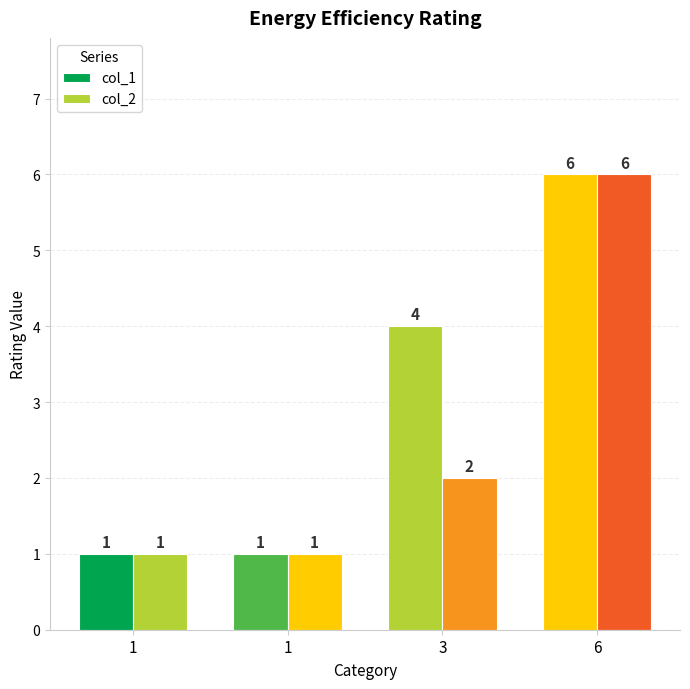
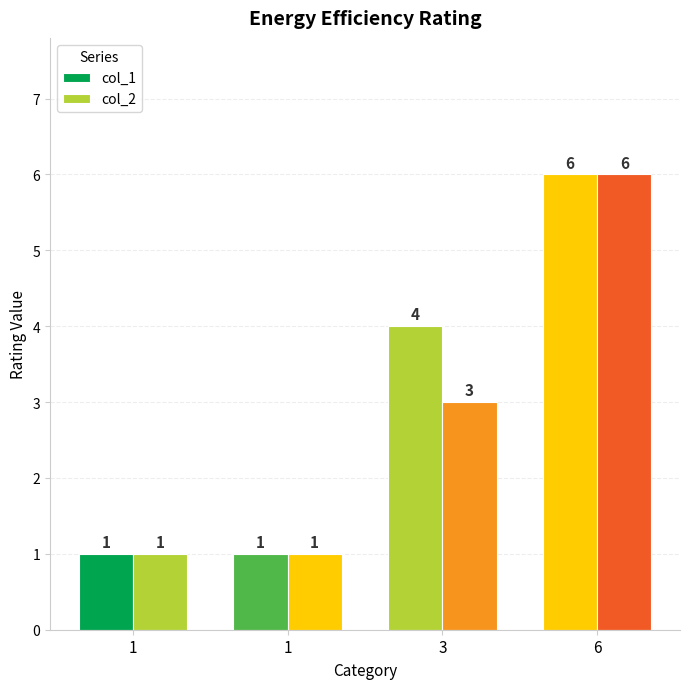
col_2, 3: 2 -> 3
